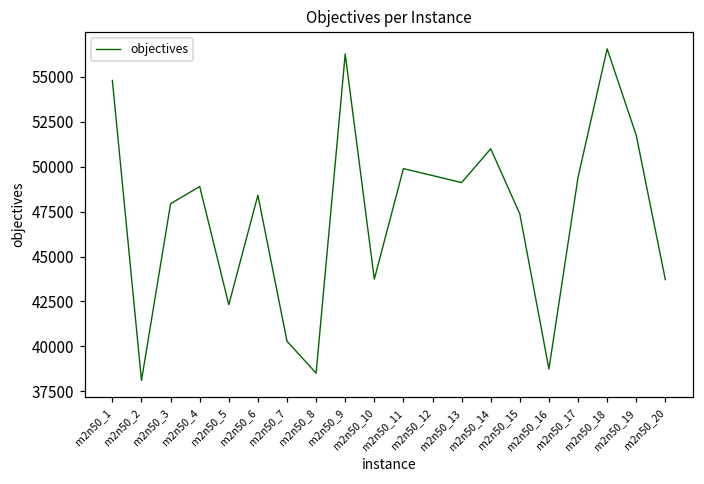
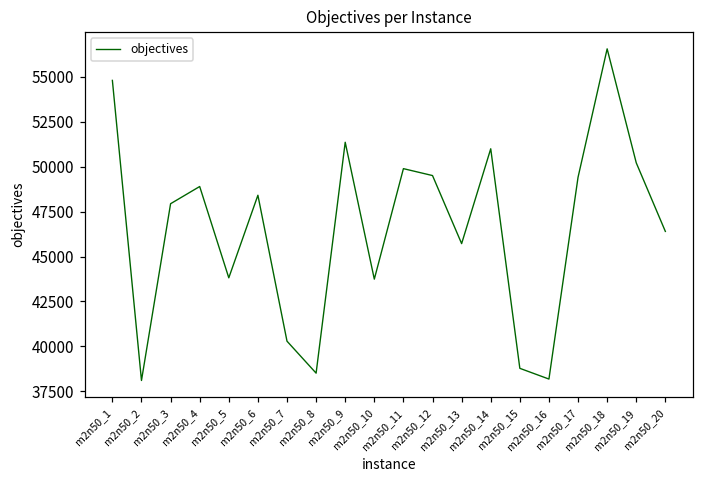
m2n50_5: 42300 -> 43800
m2n50_9: 56300 -> 51400
m2n50_13: 49100 -> 45700
m2n50_15: 47400 -> 38800
m2n50_16: 38700 -> 38200
m2n50_19: 51700 -> 50200
m2n50_20: 43700 -> 46400
